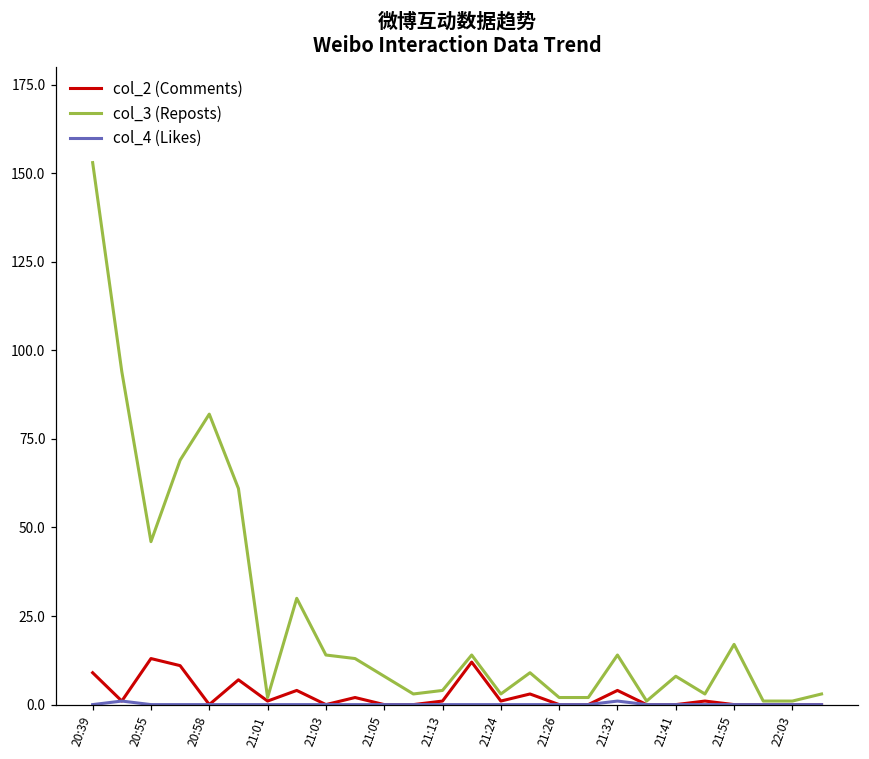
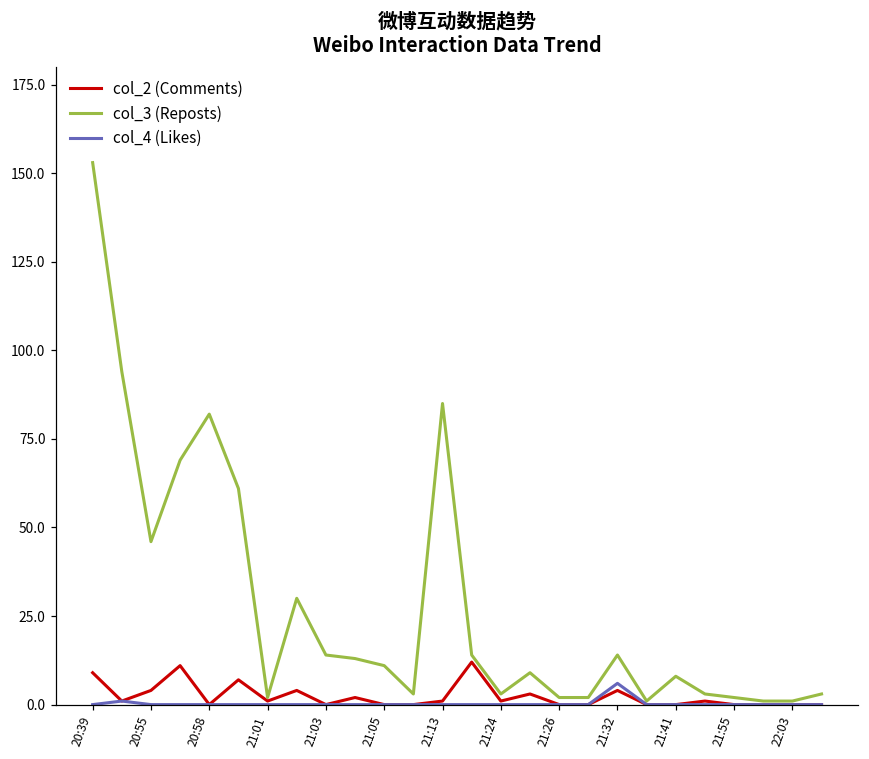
col_2 (Comments), 20:55: 13 -> 4
col_3 (Reposts), 21:05: 8 -> 11
col_3 (Reposts), 21:13: 4 -> 85
col_4 (Likes), 21:32: 1 -> 6
col_3 (Reposts), 21:55: 17 -> 2
